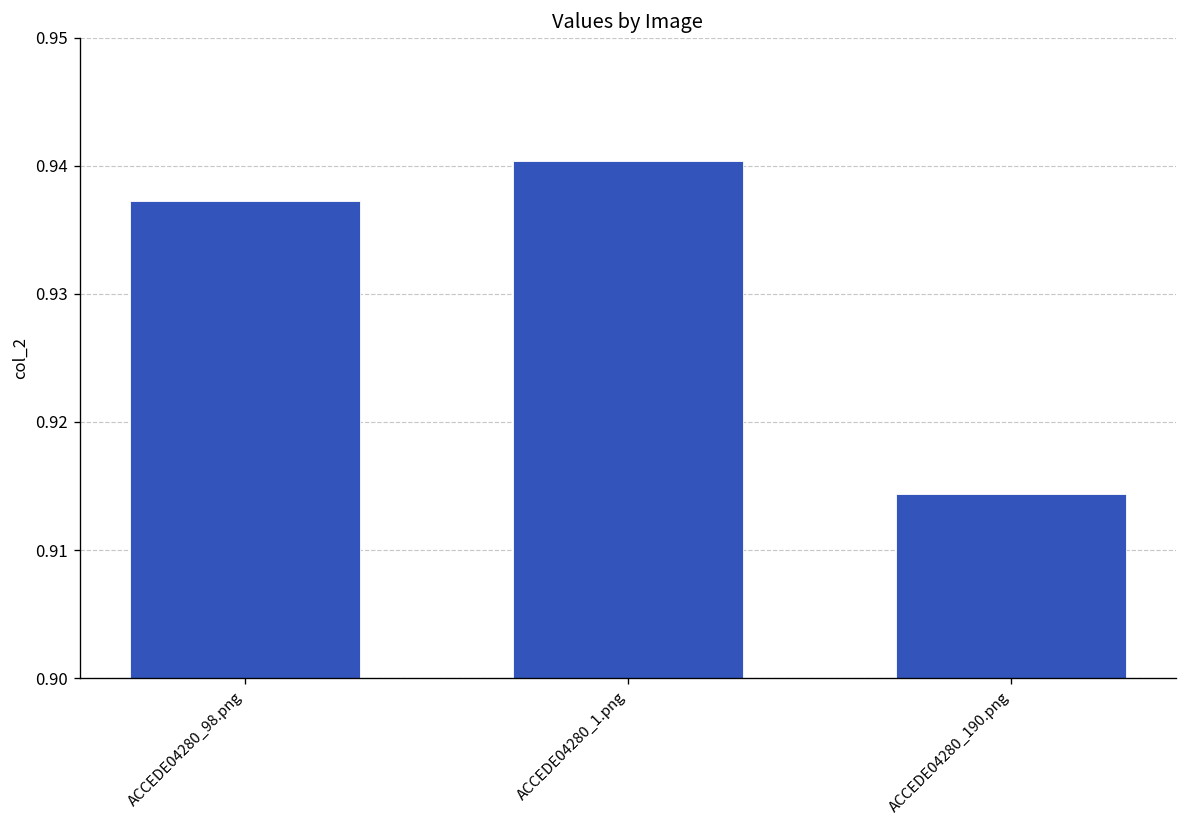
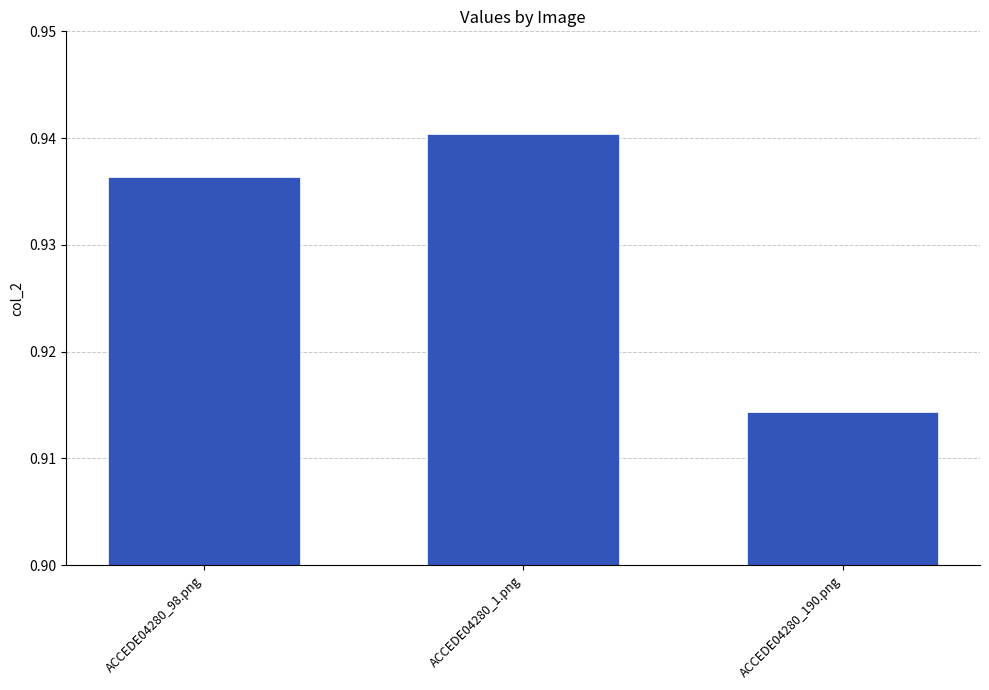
ACCEDE04280_98.png: 0.9373 -> 0.9364
